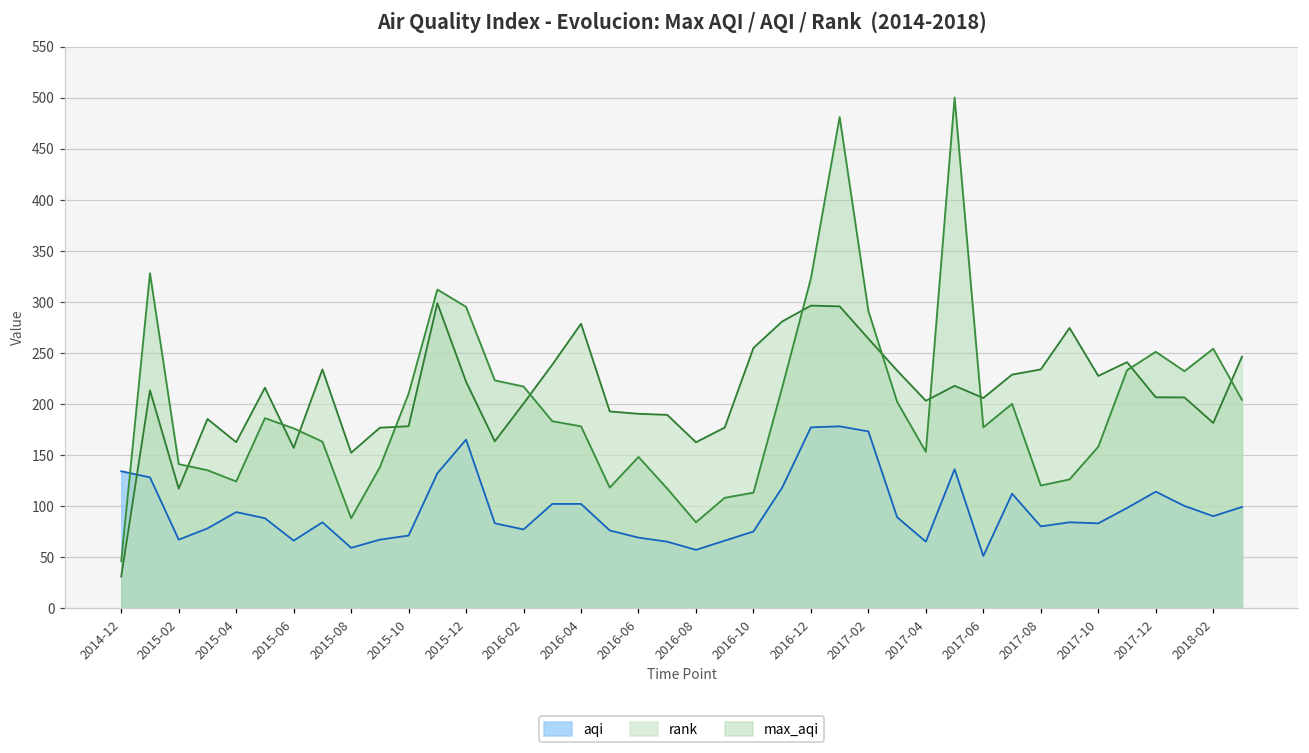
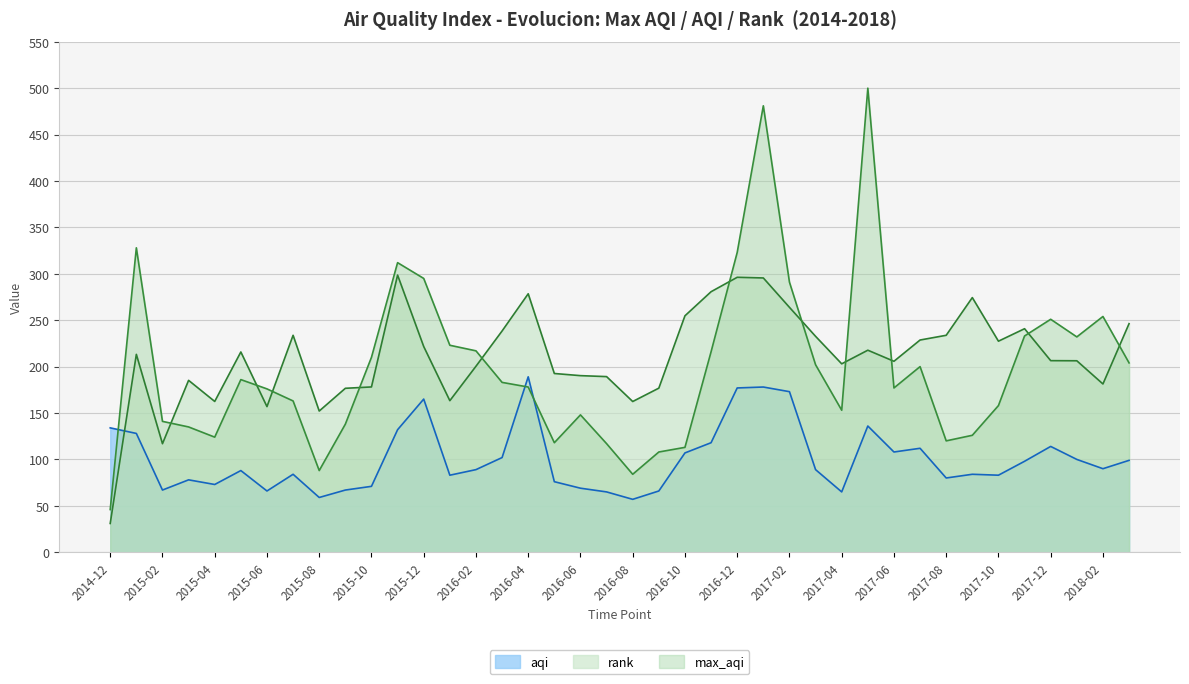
aqi, 2015-04: 90 -> 70
aqi, 2016-02: 80 -> 90
aqi, 2016-04: 100 -> 190
aqi, 2016-10: 80 -> 110
aqi, 2017-06: 50 -> 110
